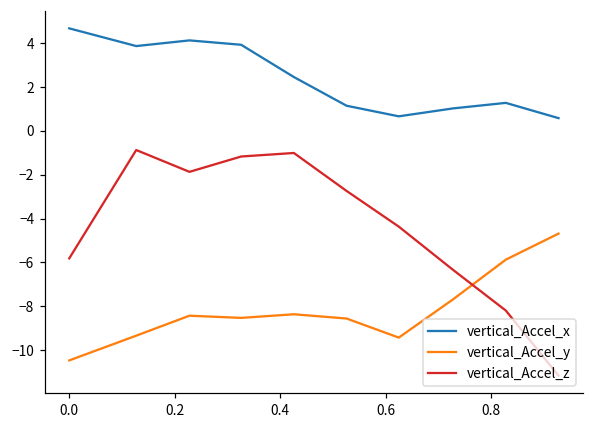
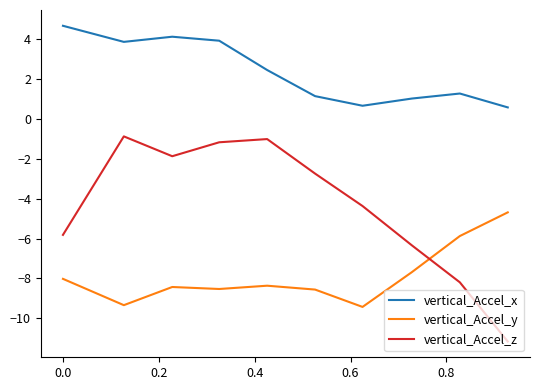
vertical_Accel_y, 0.0: -10.5 -> -8.0
